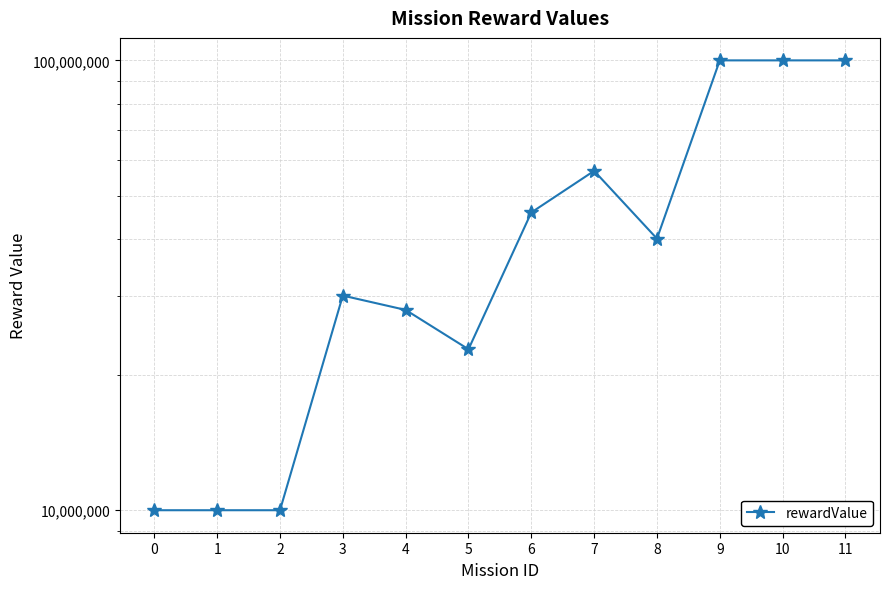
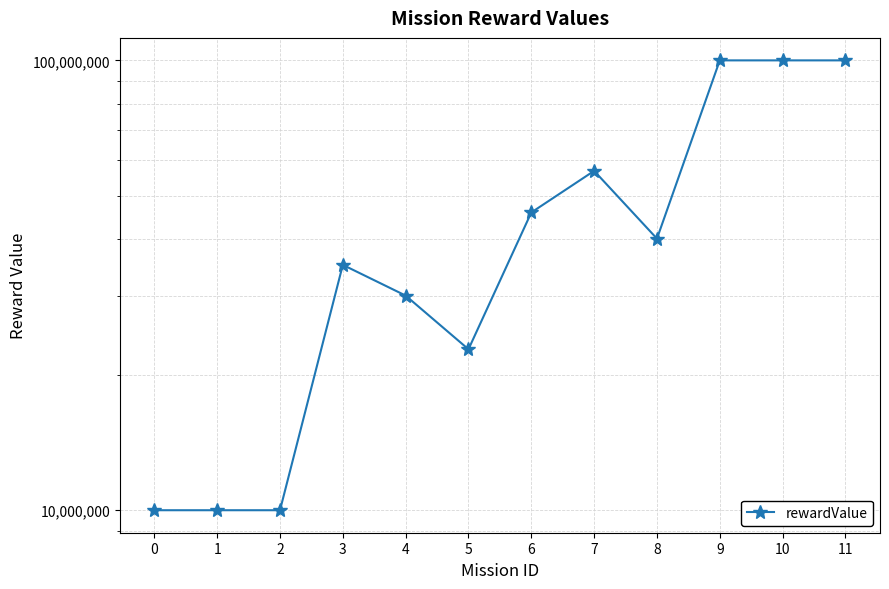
3: 30,000,000 -> 35,000,000
4: 28,000,000 -> 30,000,000
